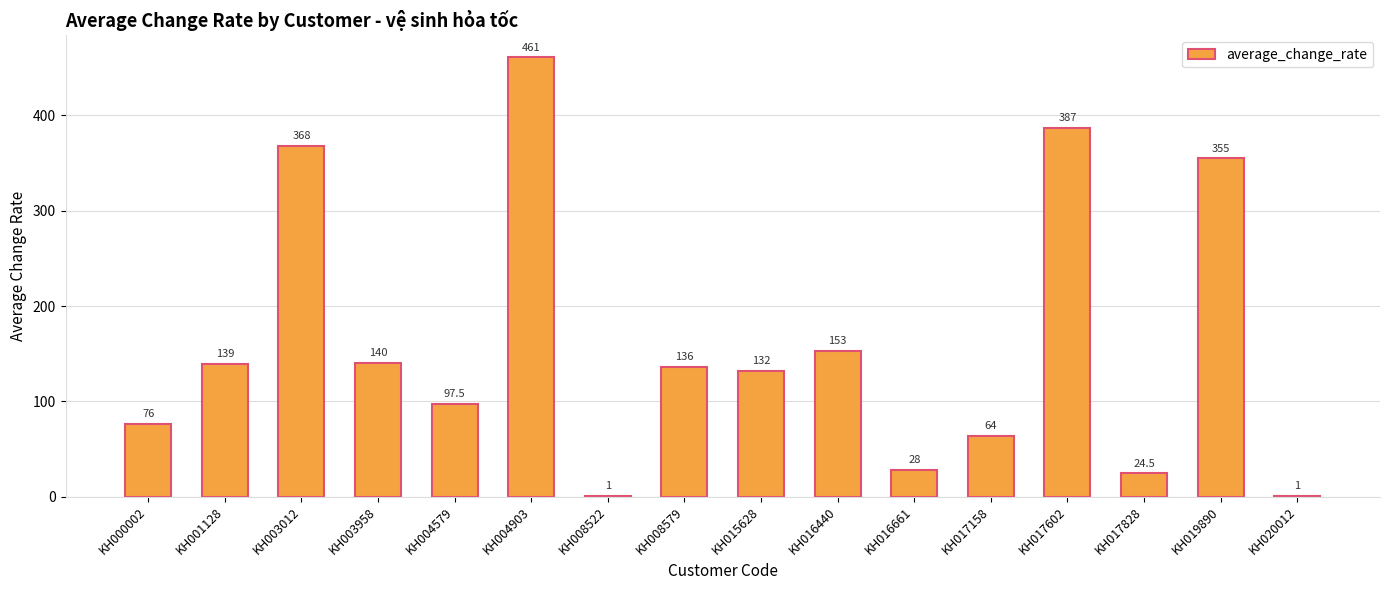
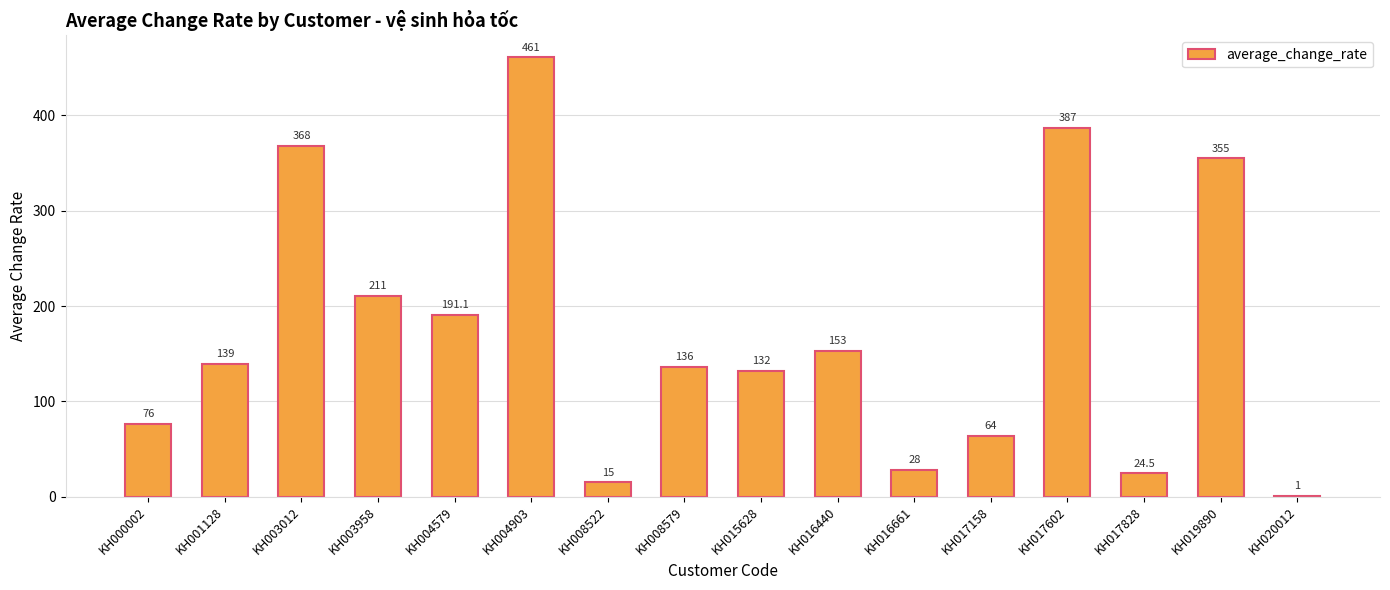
KH003958: 140 -> 211
KH004579: 97.5 -> 191.1
KH008522: 1 -> 15
